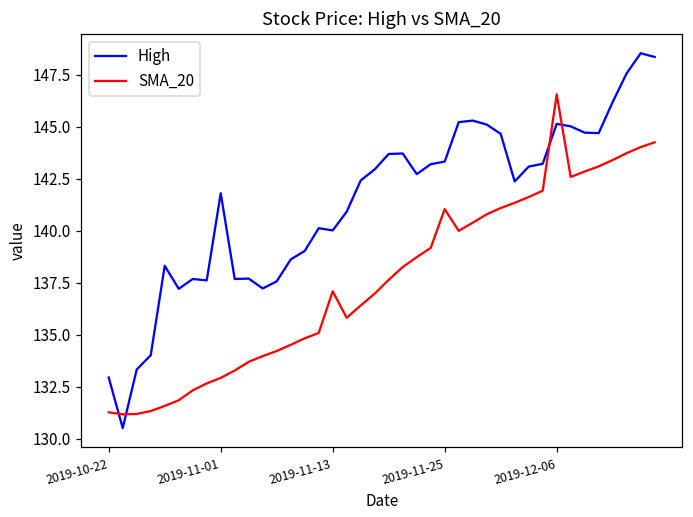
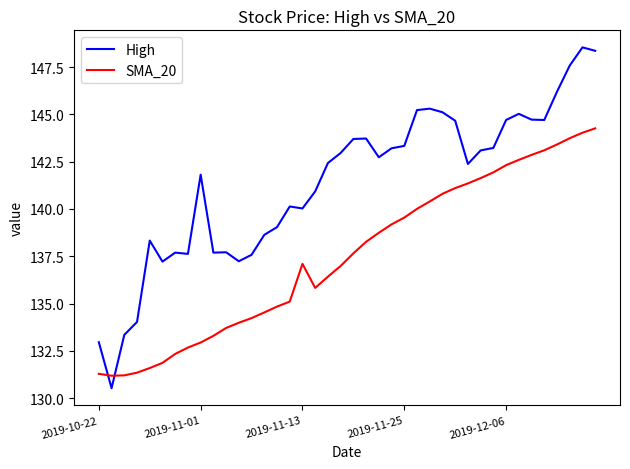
SMA_20, 2019-11-25: 141.1 -> 139.5
High, 2019-12-06: 145.1 -> 144.7
SMA_20, 2019-12-06: 146.6 -> 142.3
